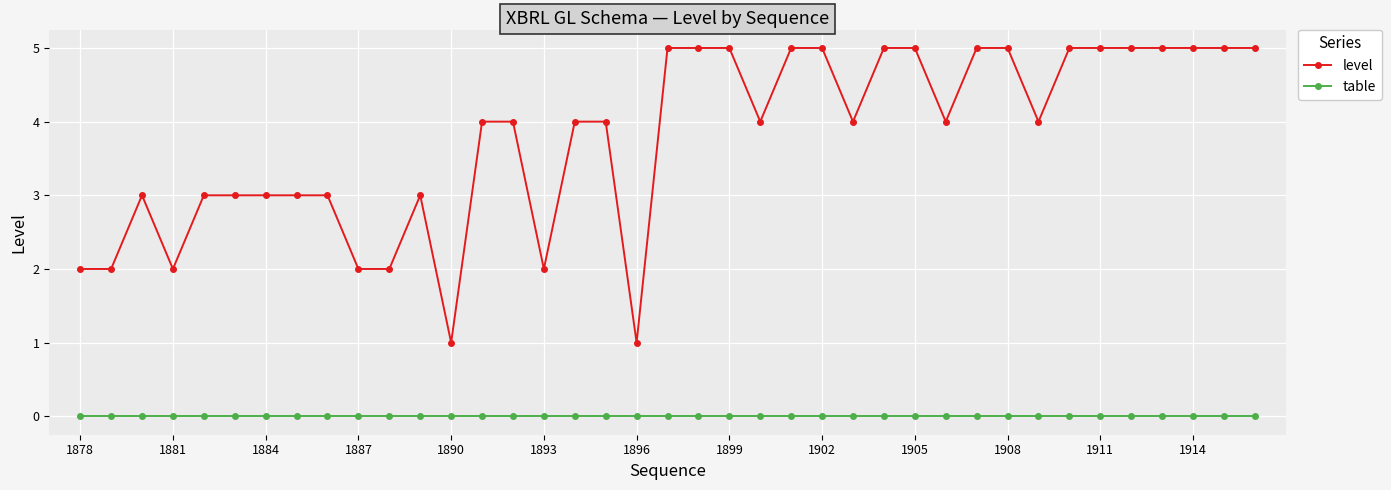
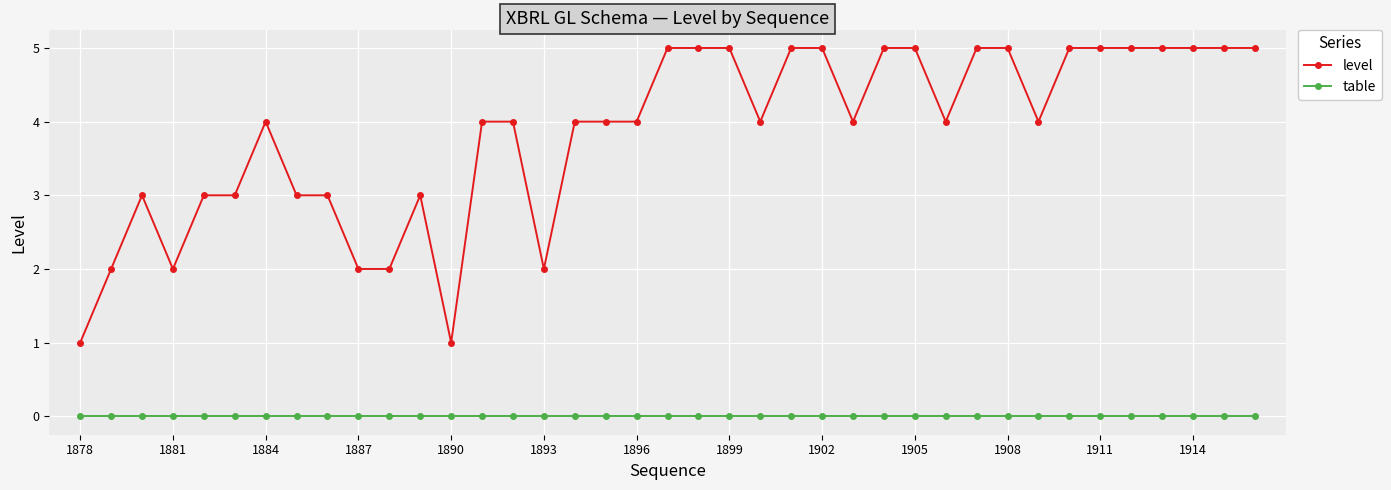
level, 1878: 2 -> 1
level, 1884: 3 -> 4
level, 1896: 1 -> 4
